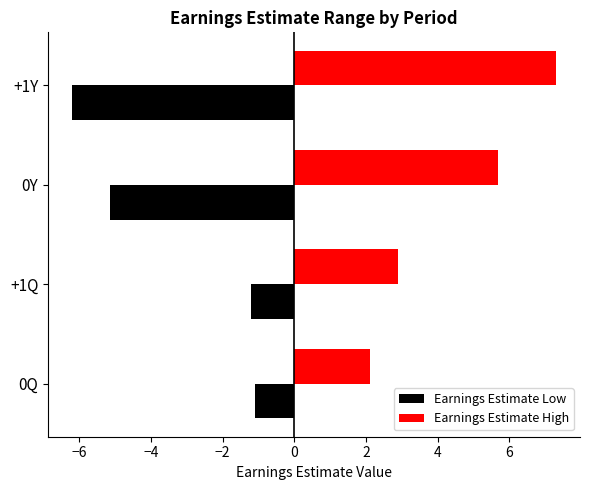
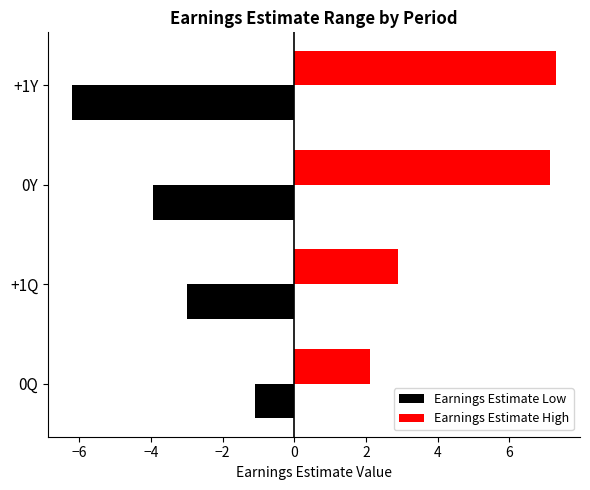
Earnings Estimate High, 0Y: 5.7 -> 7.1
Earnings Estimate Low, 0Y: -5.2 -> -4.0
Earnings Estimate Low, +1Q: -1.2 -> -3.0
